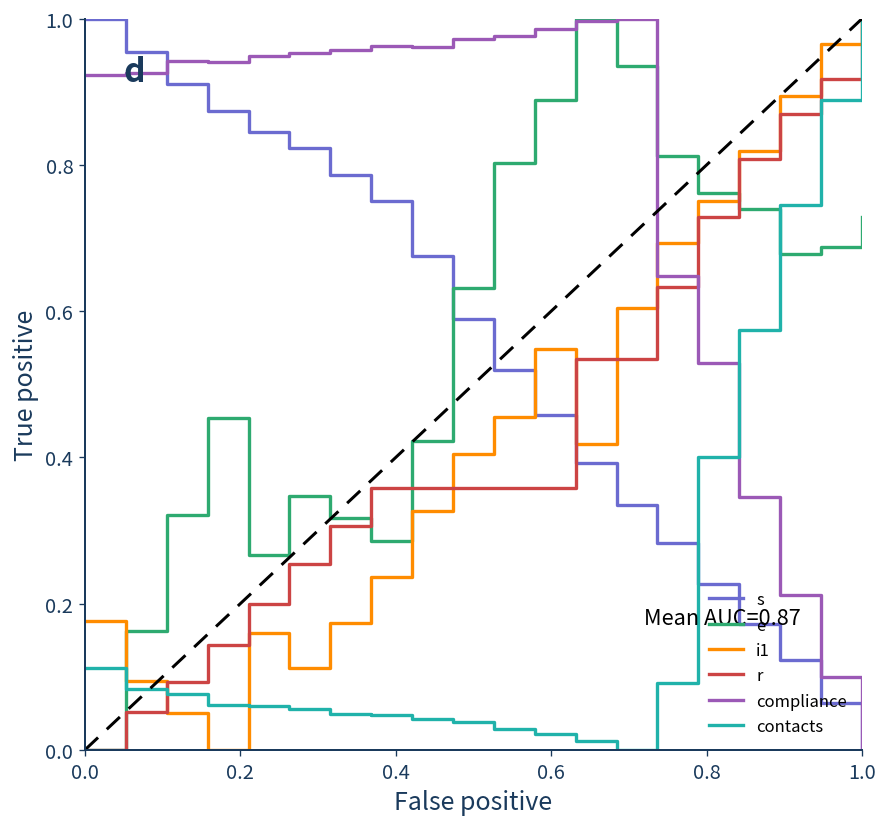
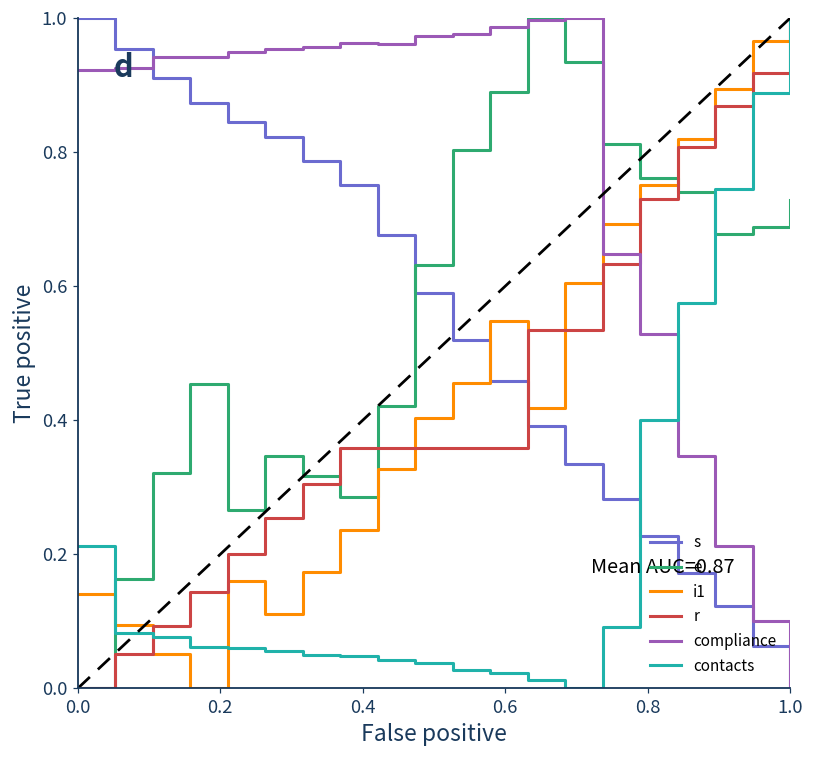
i1, 0.0: 0.18 -> 0.14
contacts, 0.0: 0.11 -> 0.21
